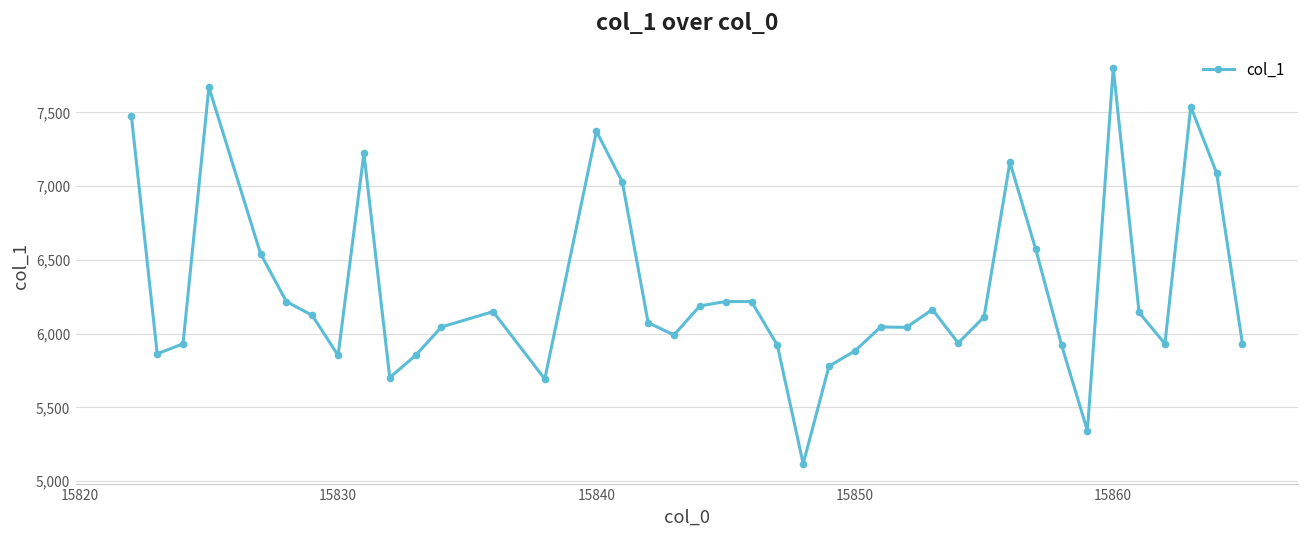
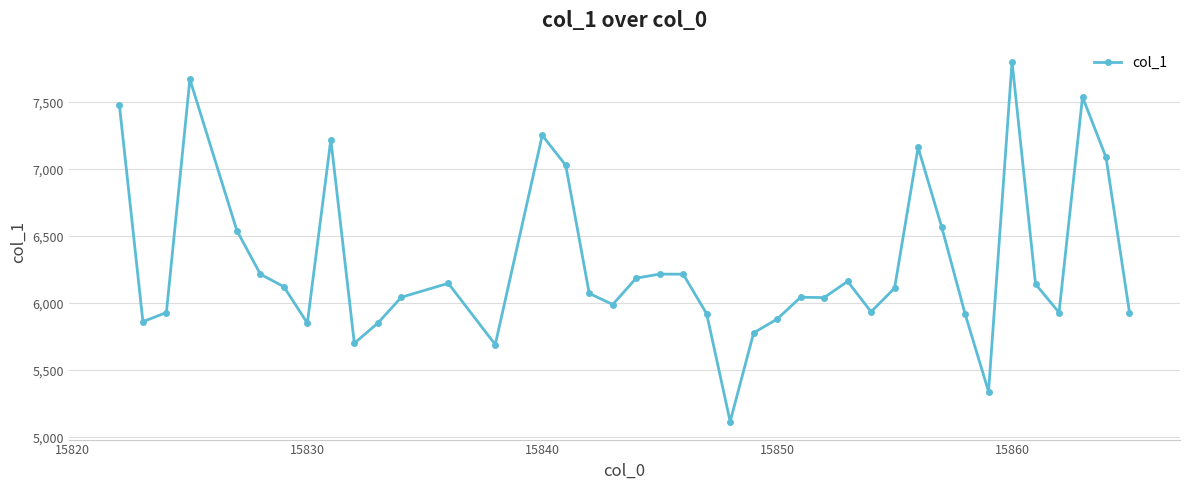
15840: 7,370 -> 7,250
